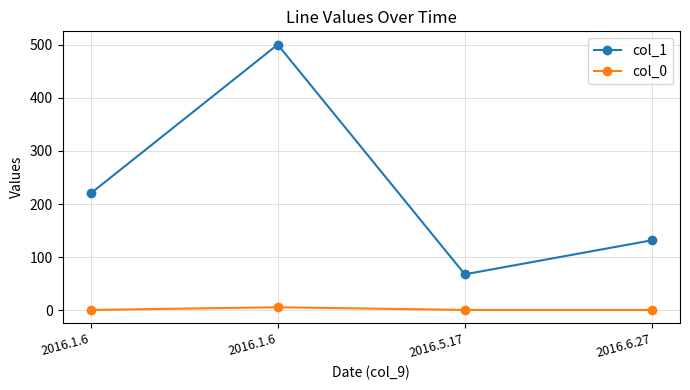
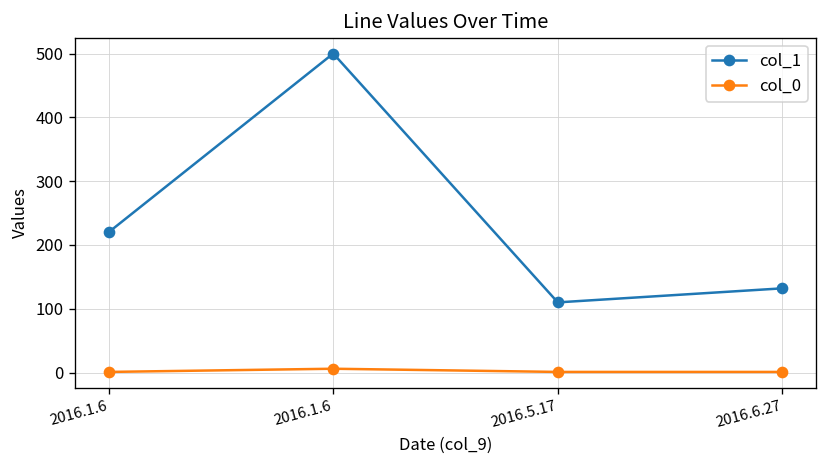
col_1, 2016.5.17: 70 -> 110
